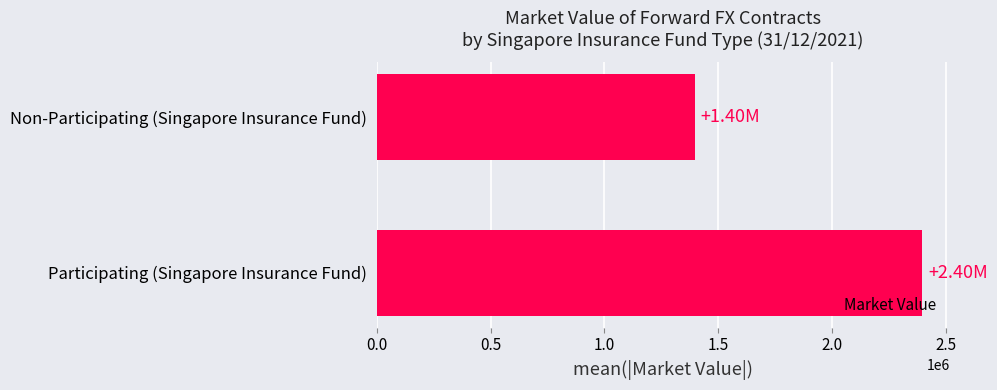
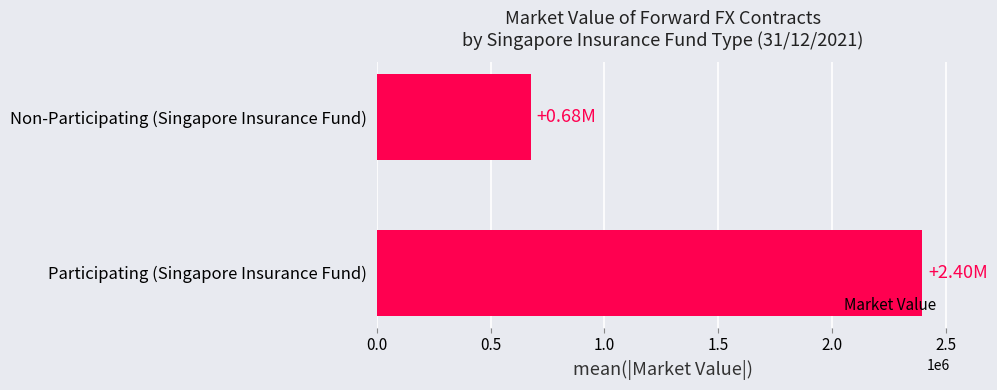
Non-Participating (Singapore Insurance Fund): +1.40M -> +0.68M
